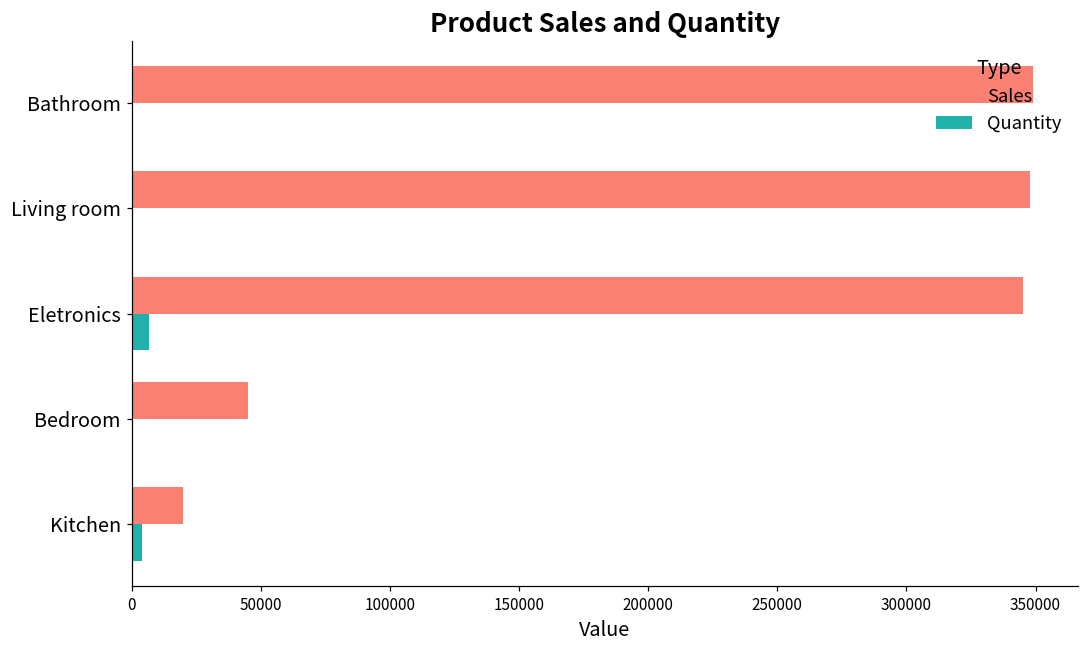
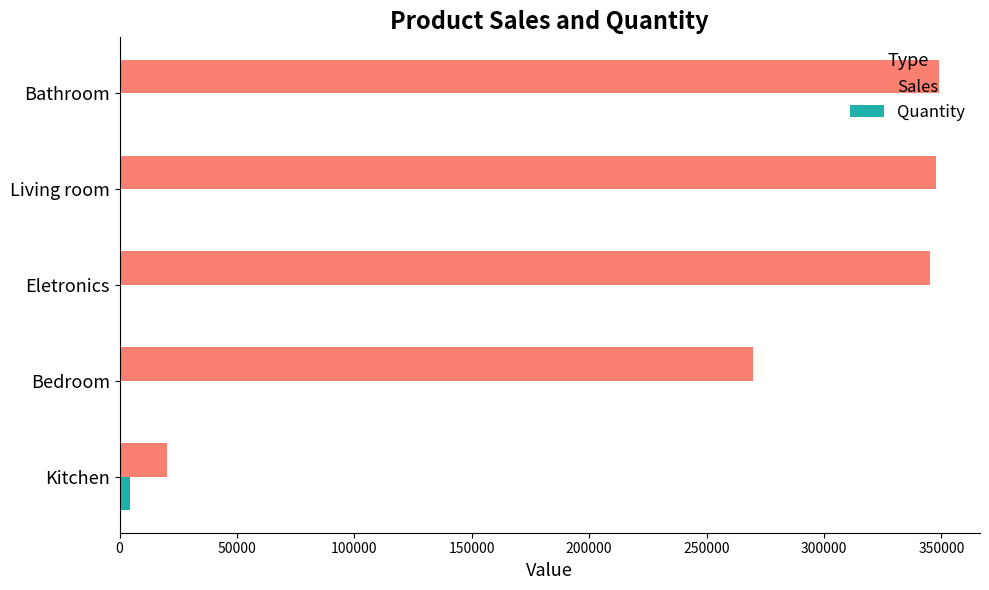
Quantity, Eletronics: 7000 -> 0
Sales, Bedroom: 45000 -> 270000
